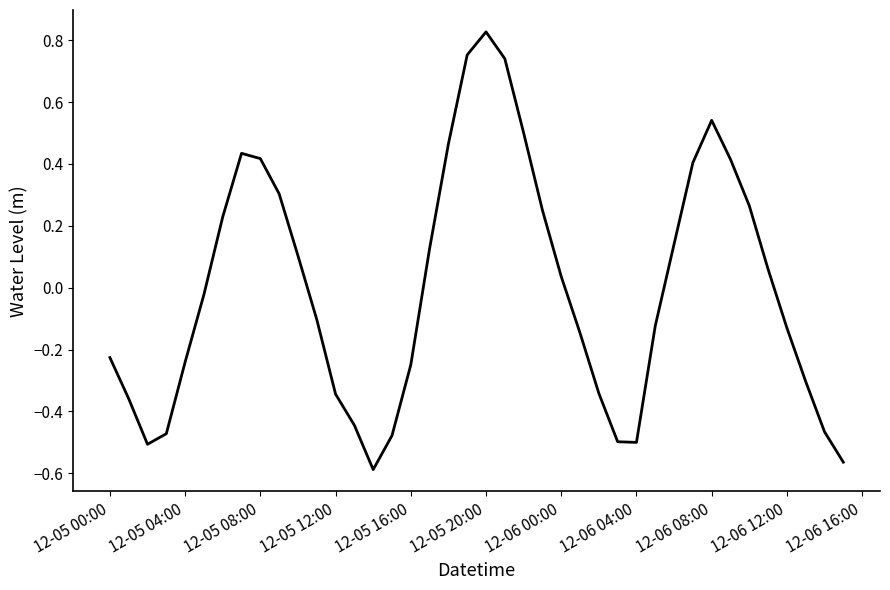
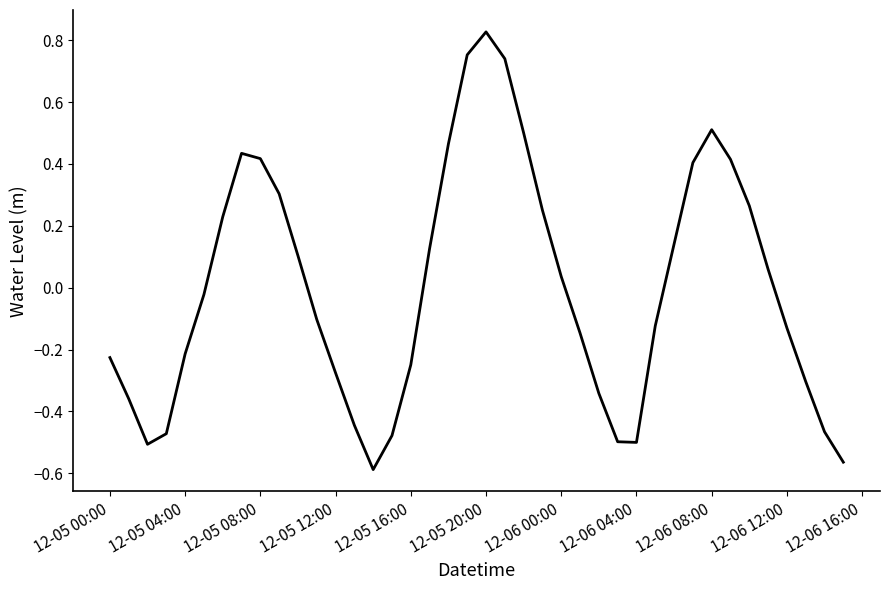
12-05 04:00: -0.24 -> -0.21
12-05 12:00: -0.34 -> -0.28
12-06 08:00: 0.54 -> 0.51
